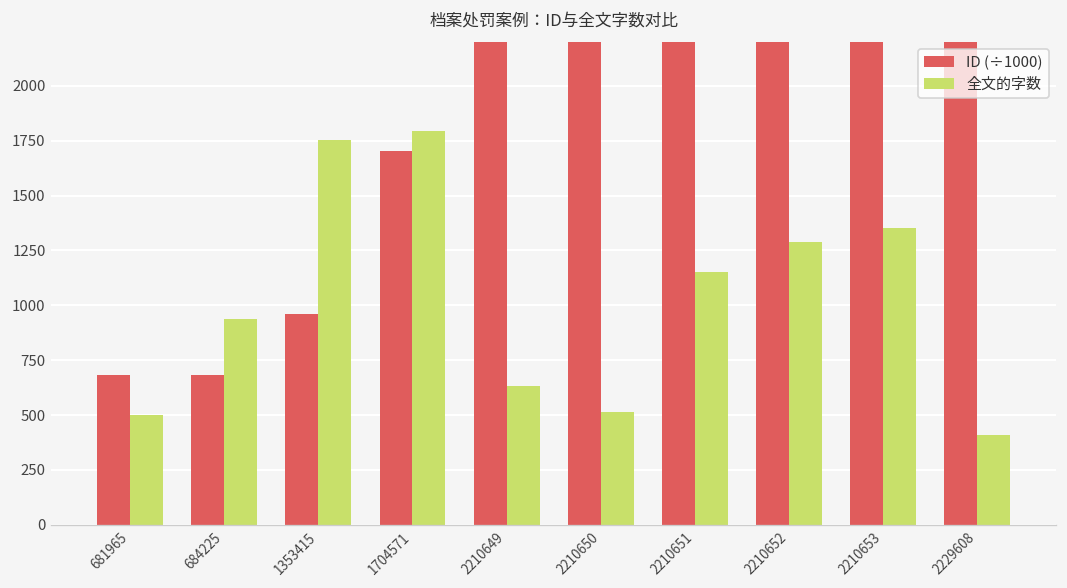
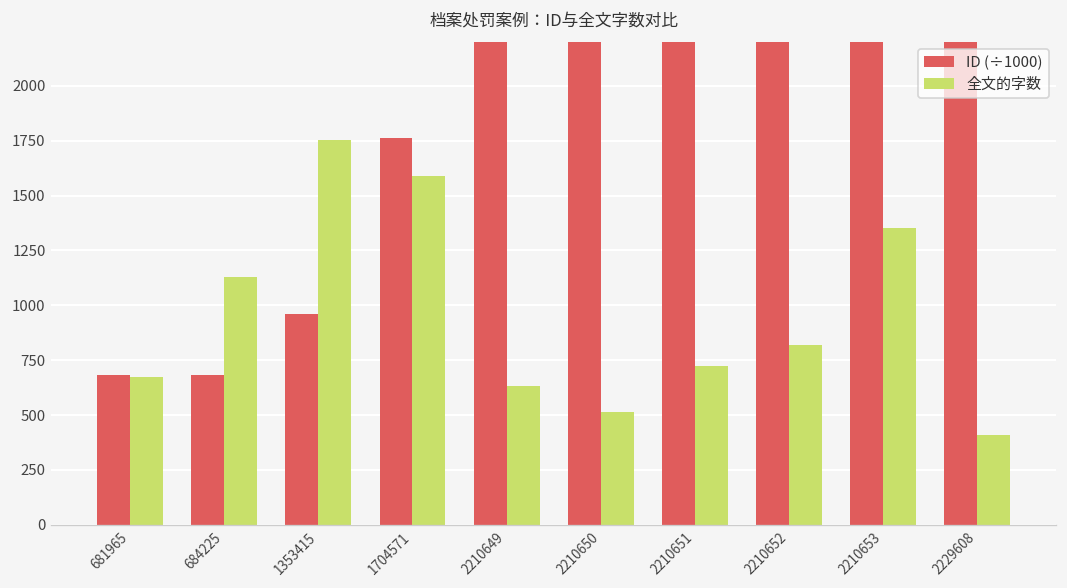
全文的字数, 681965: 500 -> 670
全文的字数, 684225: 940 -> 1130
ID (÷1000), 1704571: 1700 -> 1760
全文的字数, 1704571: 1790 -> 1590
全文的字数, 2210651: 1150 -> 730
全文的字数, 2210652: 1290 -> 820
